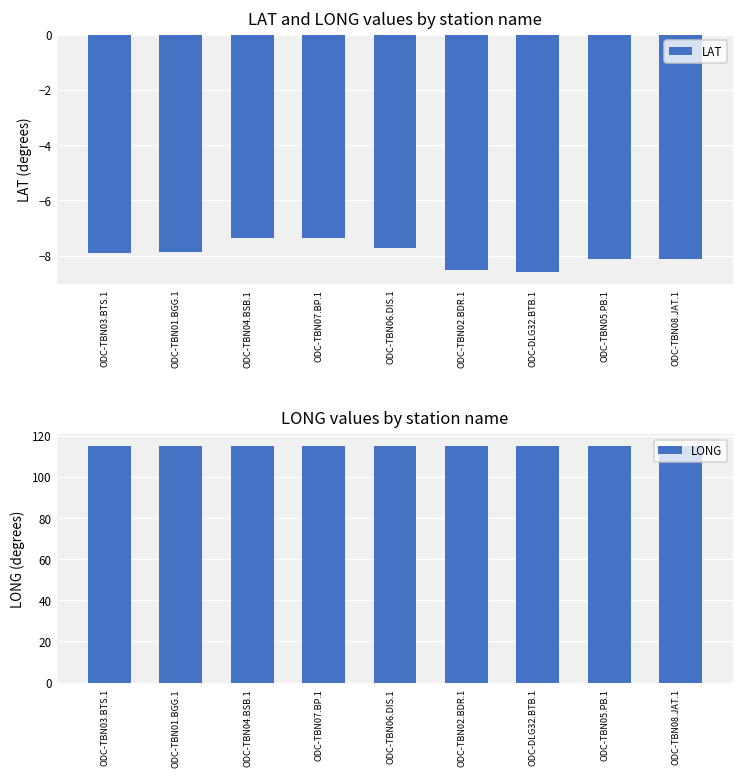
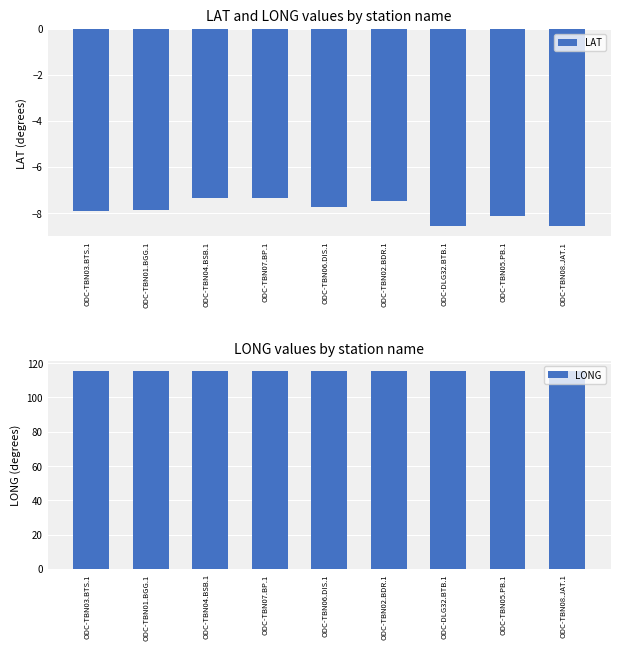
LAT and LONG values by station name, ODC-TBN02.BDR.1: -8.5 -> -7.5
LAT and LONG values by station name, ODC-TBN08.JAT.1: -8.1 -> -8.5
